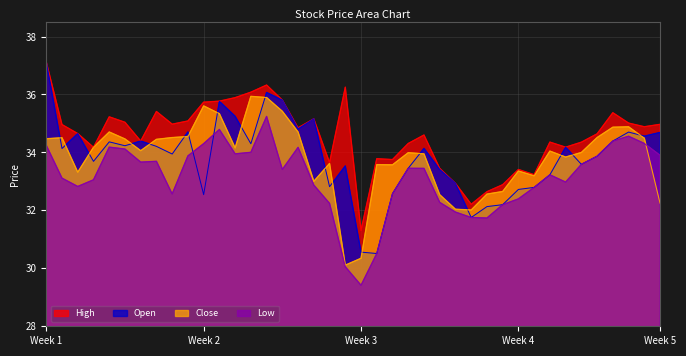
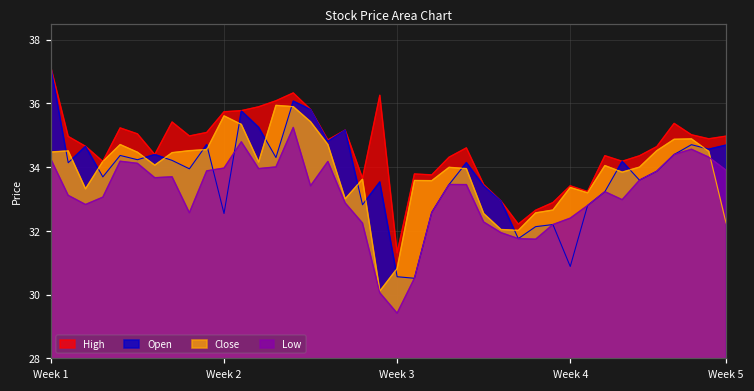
Low, Week 2: 34.3 -> 34.0
Close, Week 3: 30.3 -> 30.8
Open, Week 4: 32.7 -> 30.9
